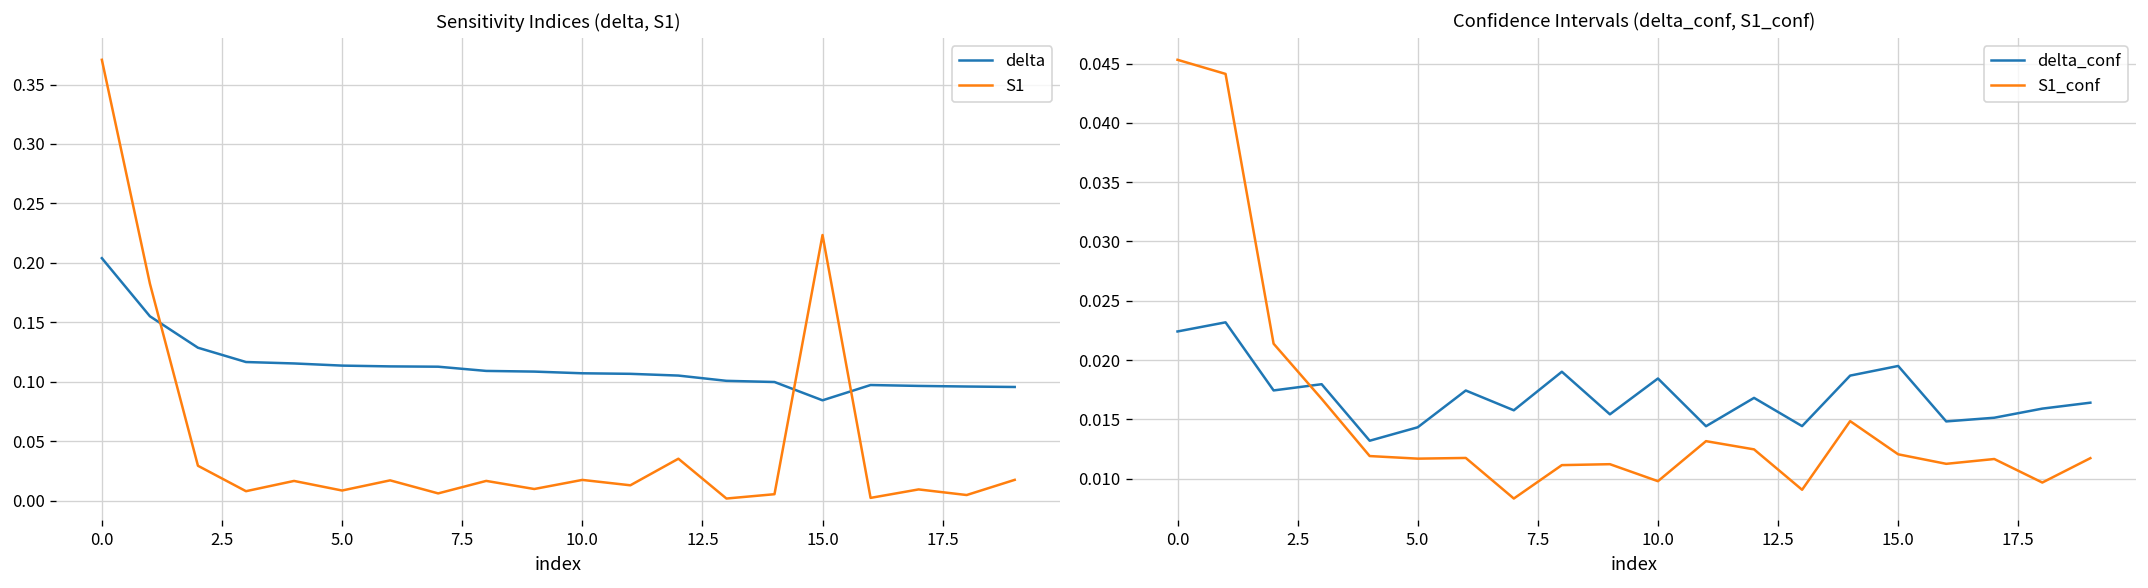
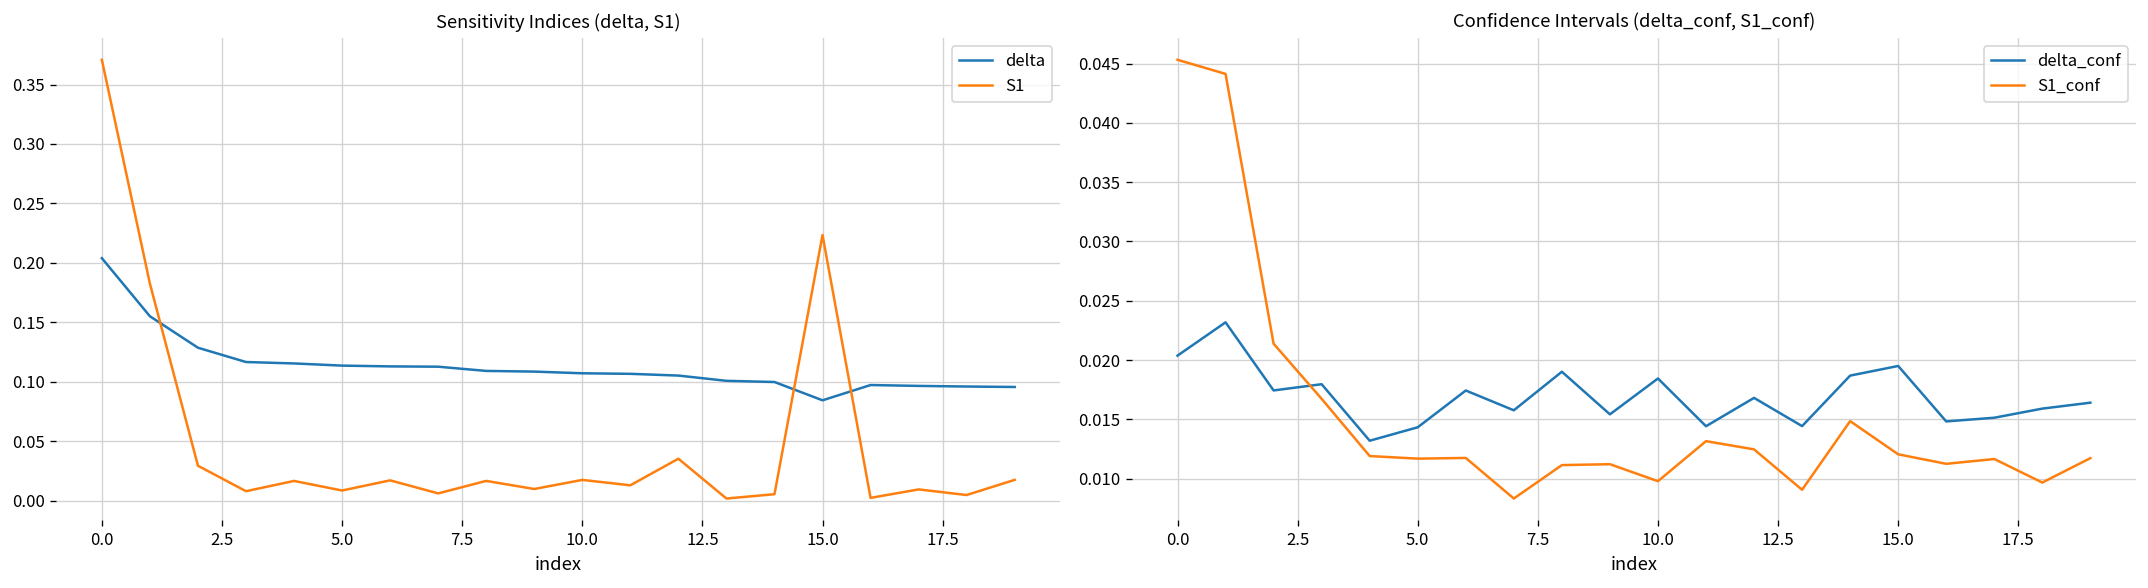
Confidence Intervals (delta_conf, S1_conf), delta_conf, 0.0: 0.022 -> 0.020
